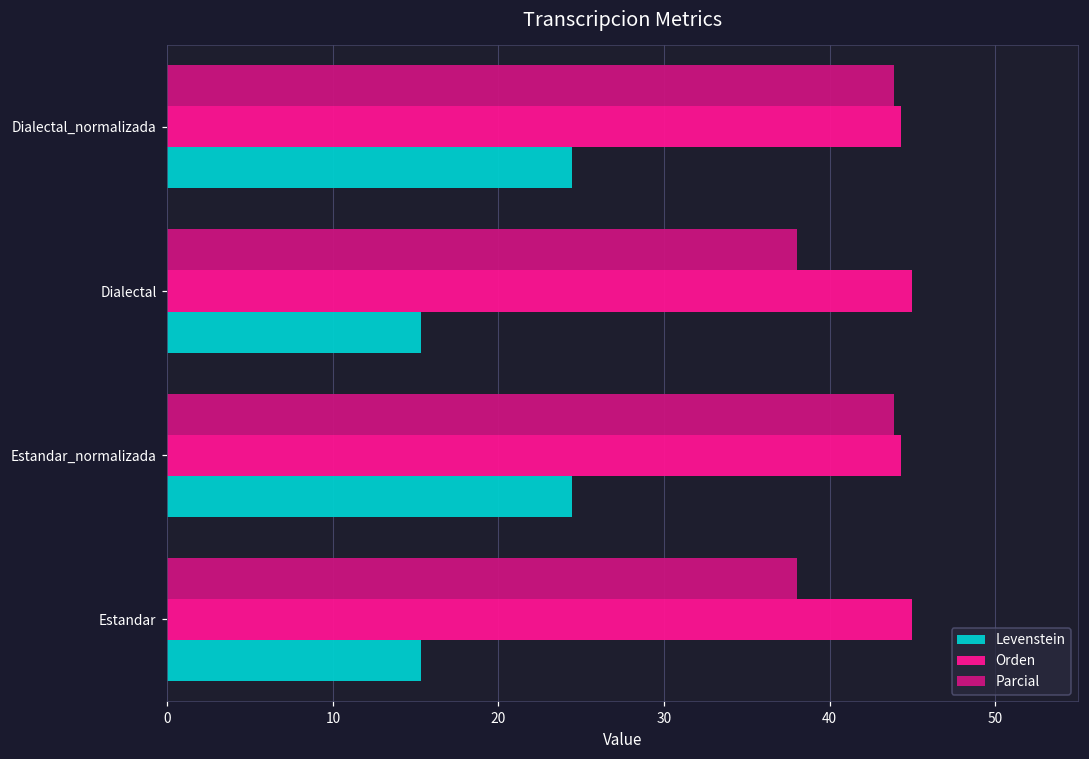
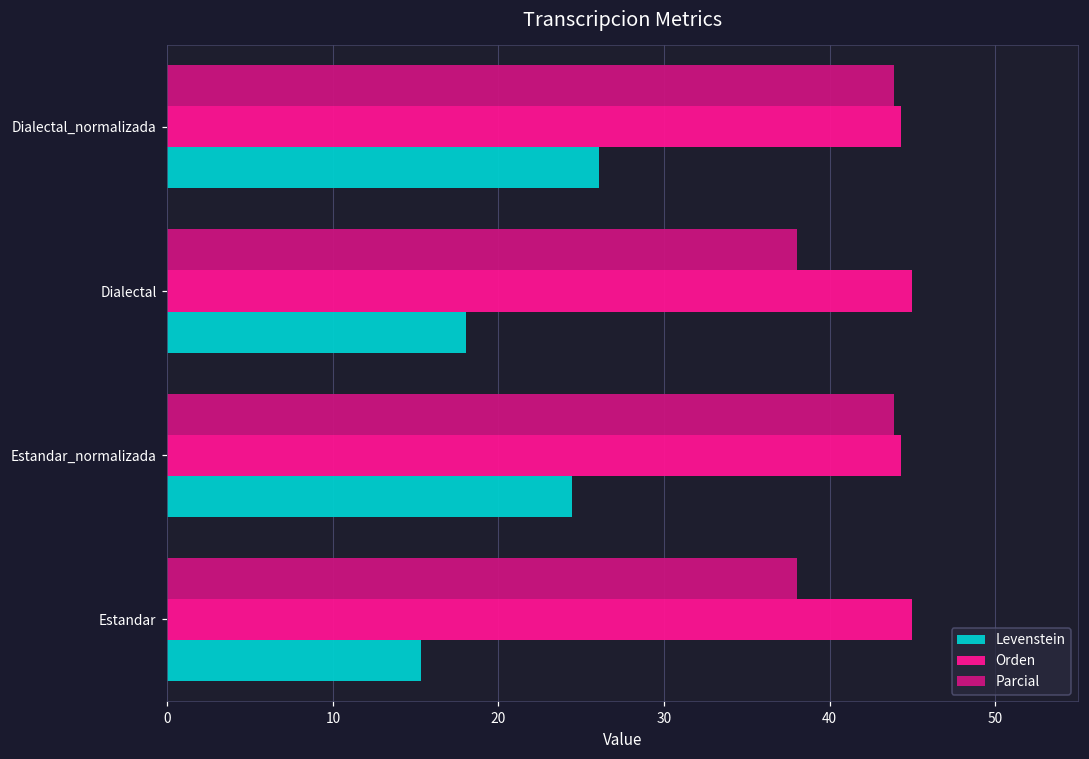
Levenstein, Dialectal_normalizada: 24.4 -> 26.1
Levenstein, Dialectal: 15.3 -> 18.1
